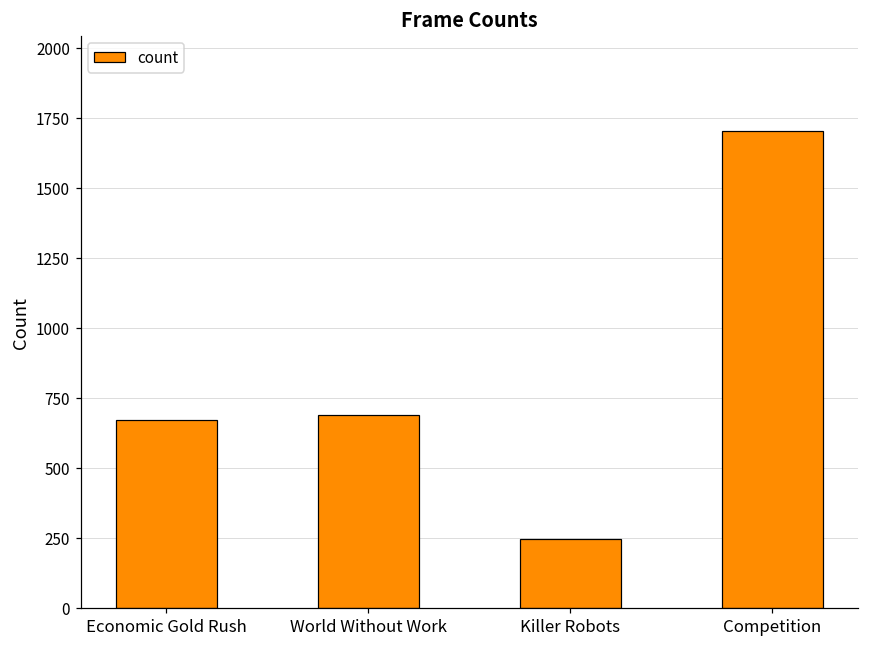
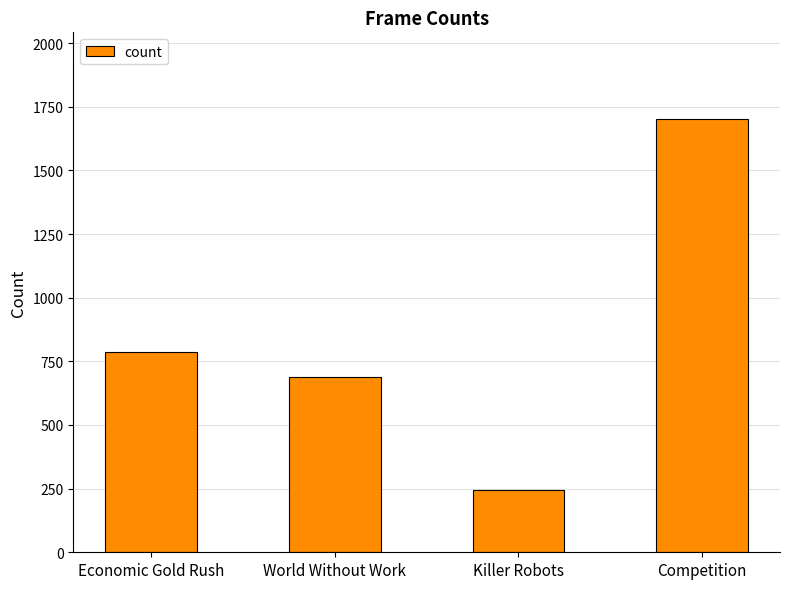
Economic Gold Rush: 670 -> 790
